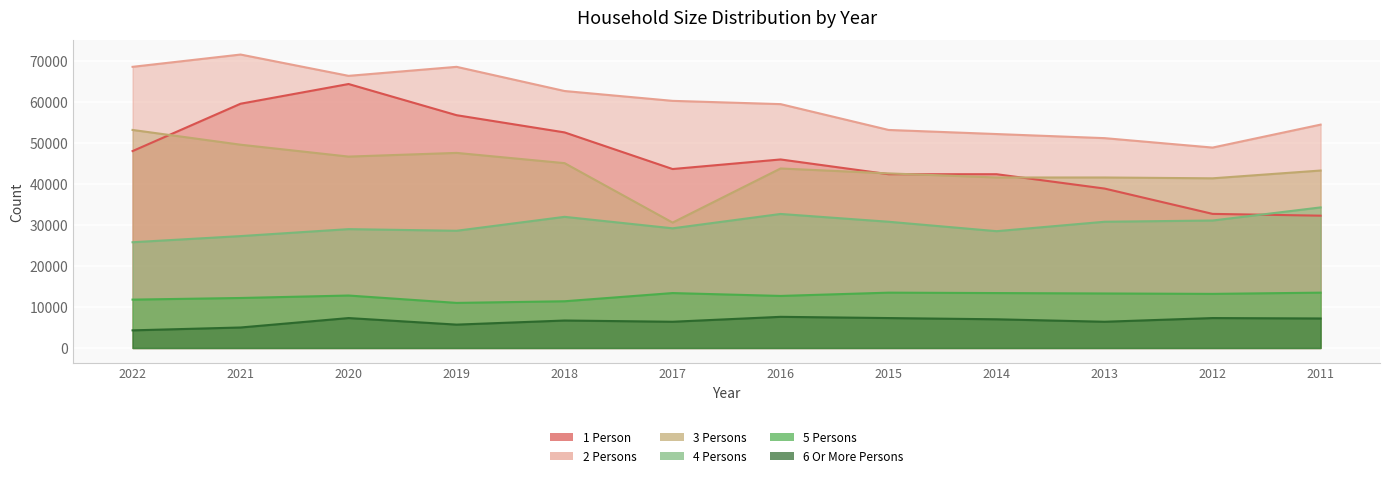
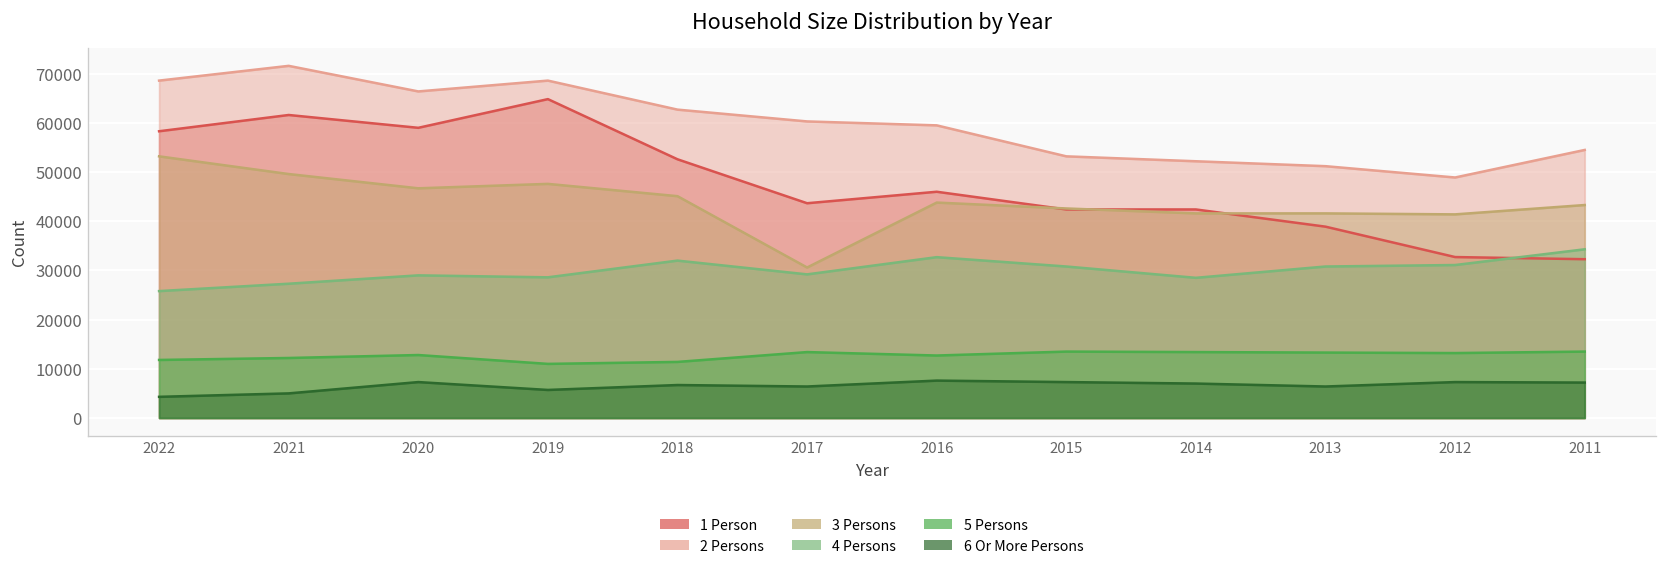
1 Person, 2022: 48000 -> 58000
1 Person, 2021: 60000 -> 62000
1 Person, 2020: 64000 -> 59000
1 Person, 2019: 57000 -> 65000
